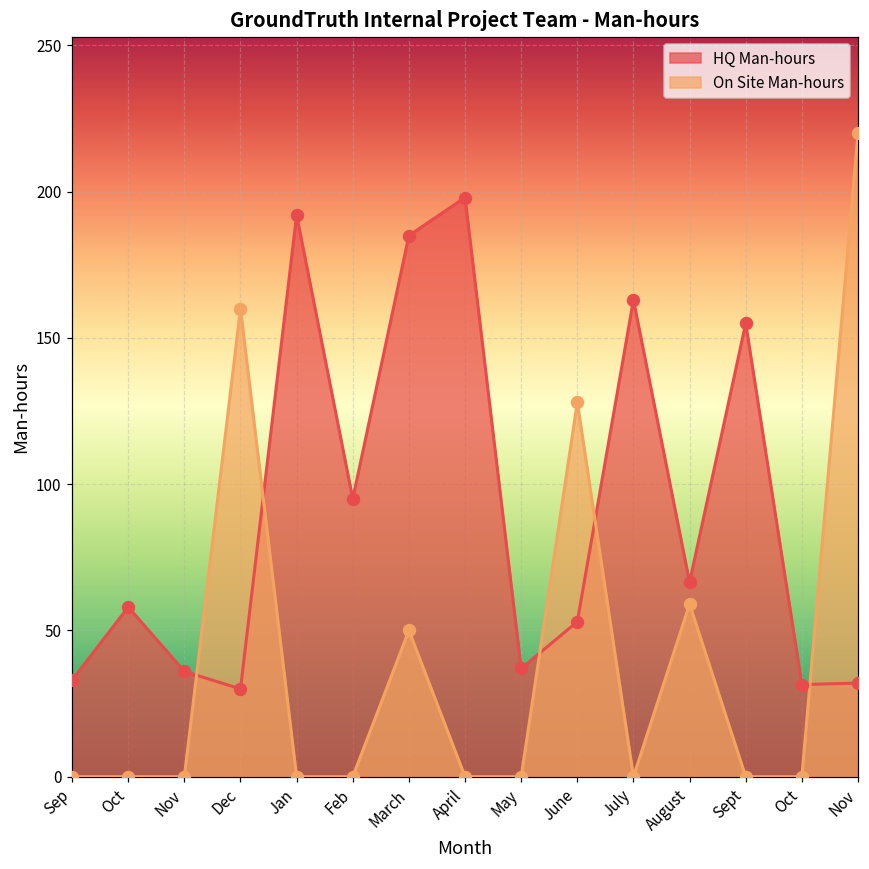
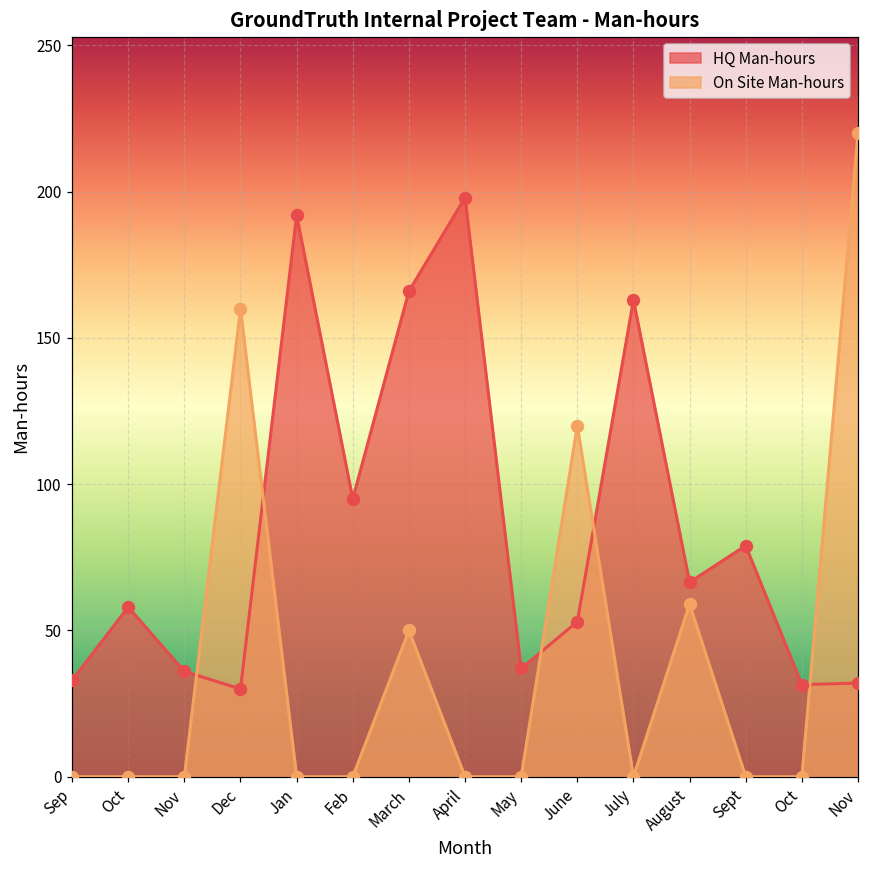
HQ Man-hours, March: 185 -> 166
On Site Man-hours, June: 128 -> 120
HQ Man-hours, Sept: 155 -> 79
